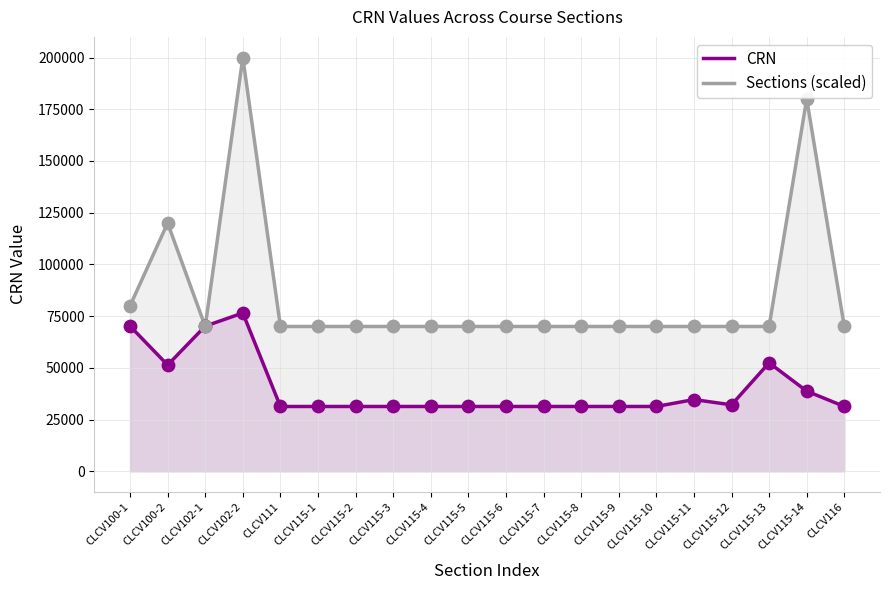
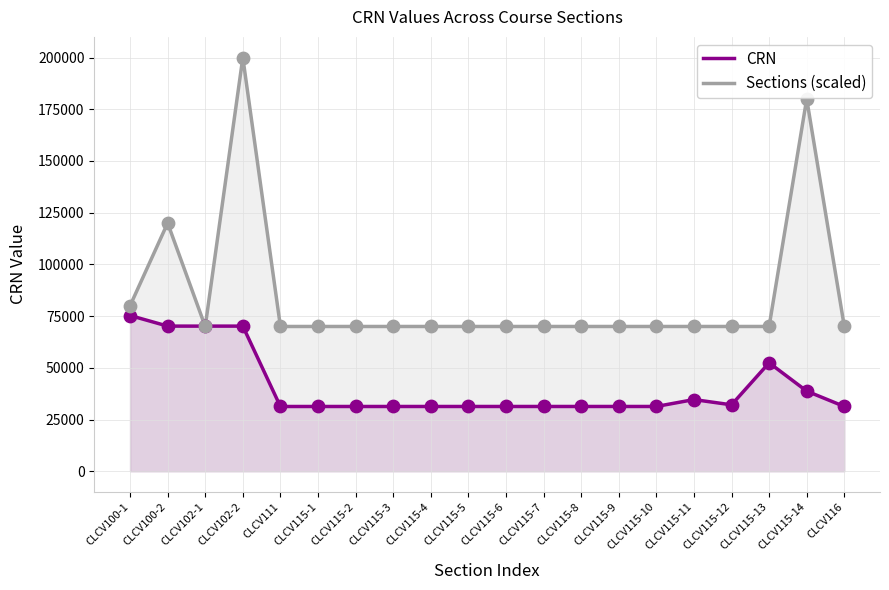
CRN, CLCV100-1: 70000 -> 75000
CRN, CLCV100-2: 51000 -> 70000
CRN, CLCV102-2: 77000 -> 70000
